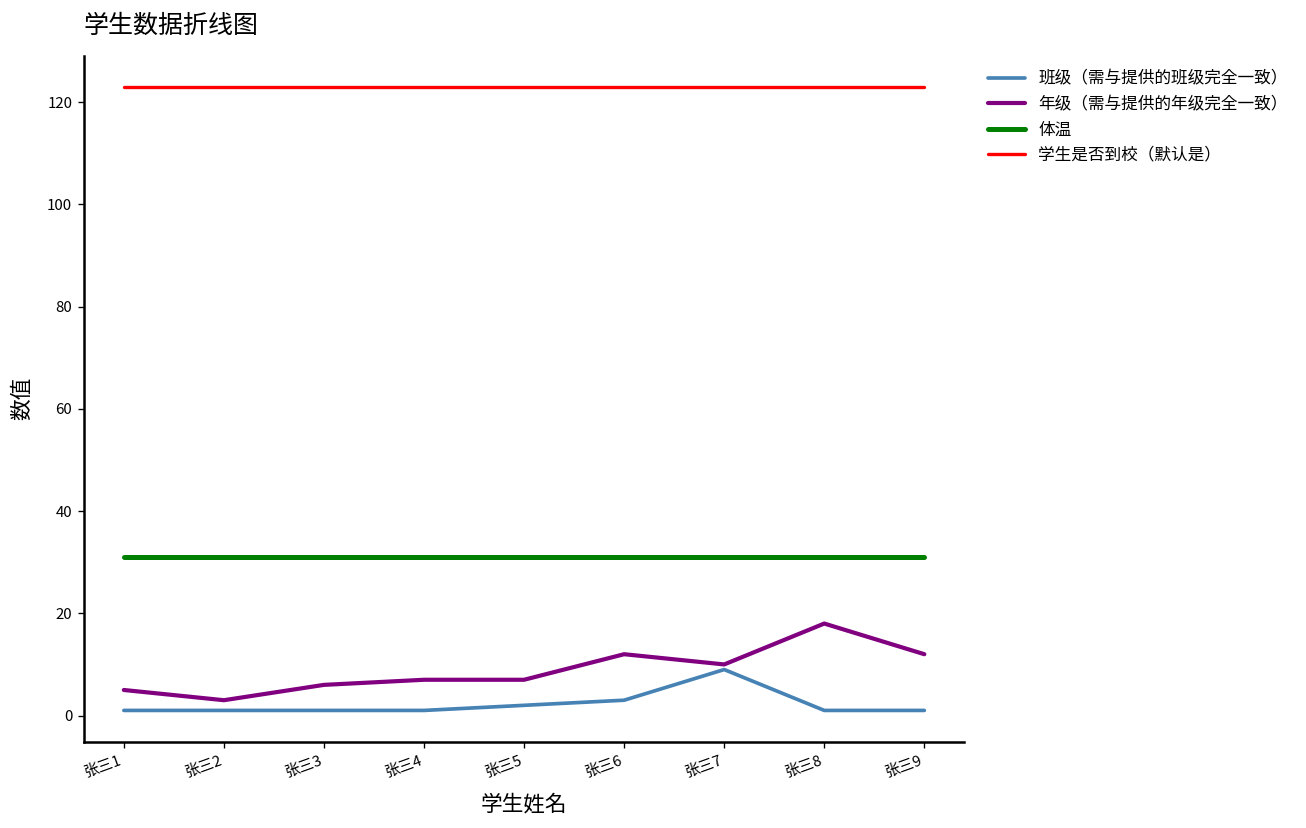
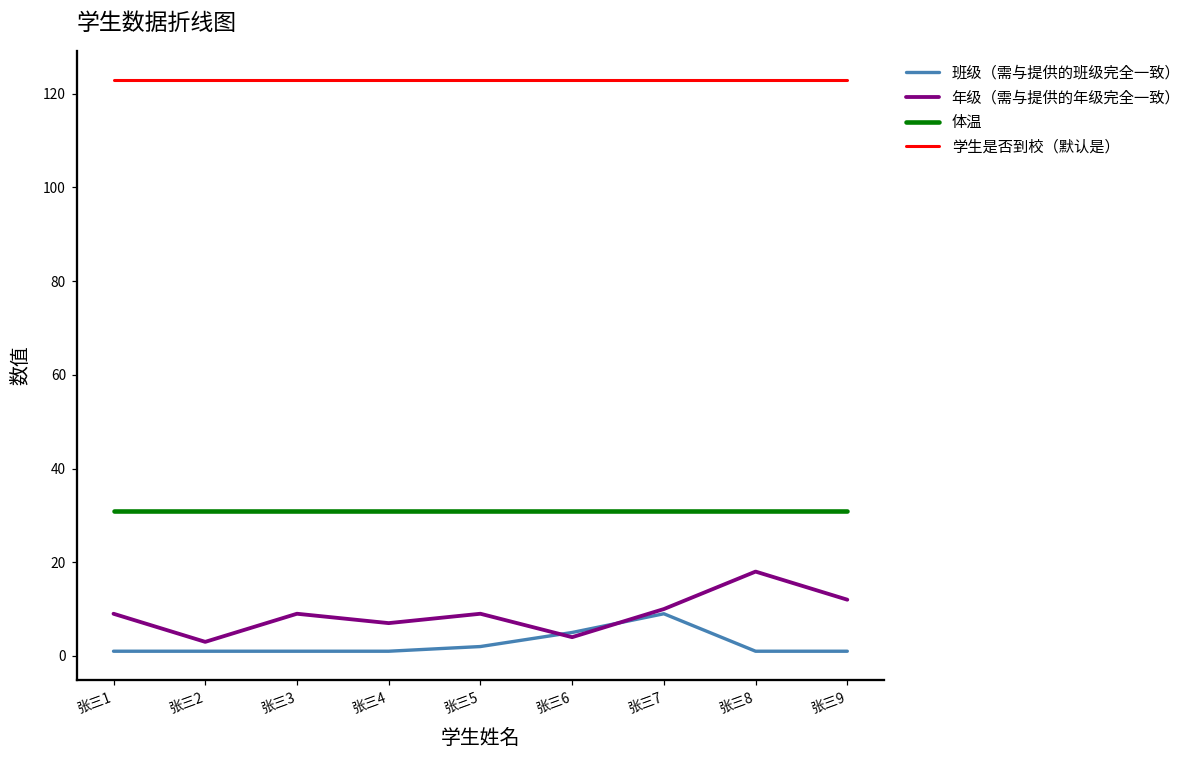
年级（需与提供的年级完全一致）, 张三1: 5 -> 9
年级（需与提供的年级完全一致）, 张三3: 6 -> 9
年级（需与提供的年级完全一致）, 张三5: 7 -> 9
班级（需与提供的班级完全一致）, 张三6: 3 -> 5
年级（需与提供的年级完全一致）, 张三6: 12 -> 4
